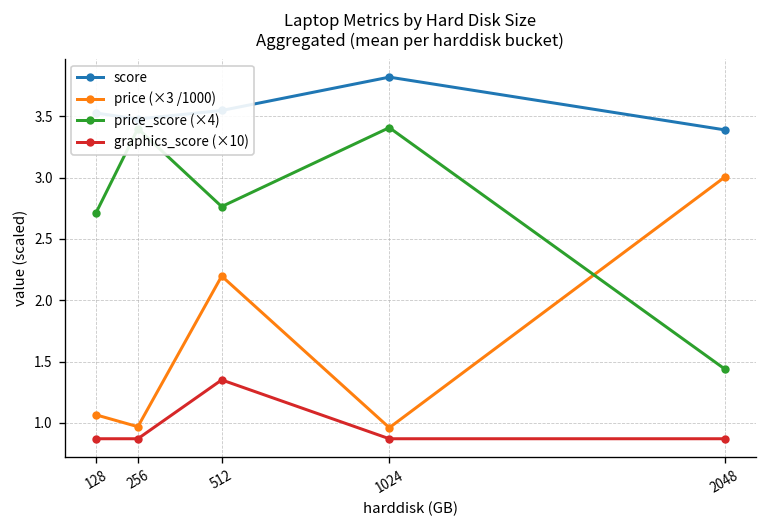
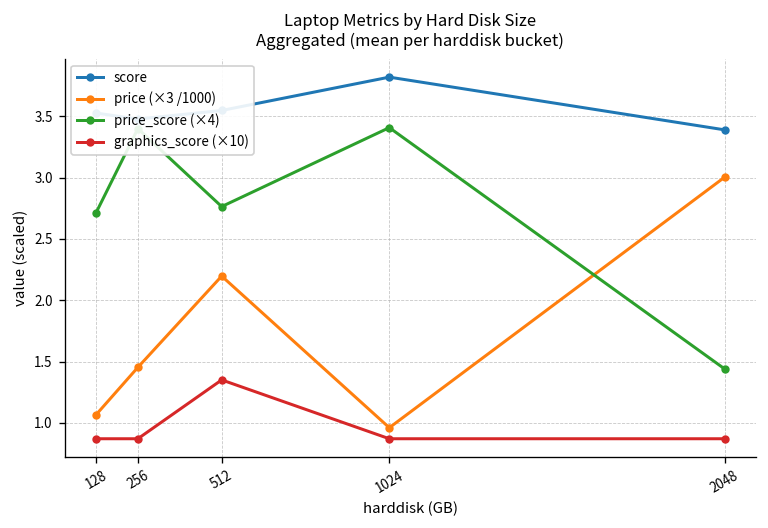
price (×3 /1000), 256: 0.97 -> 1.45
